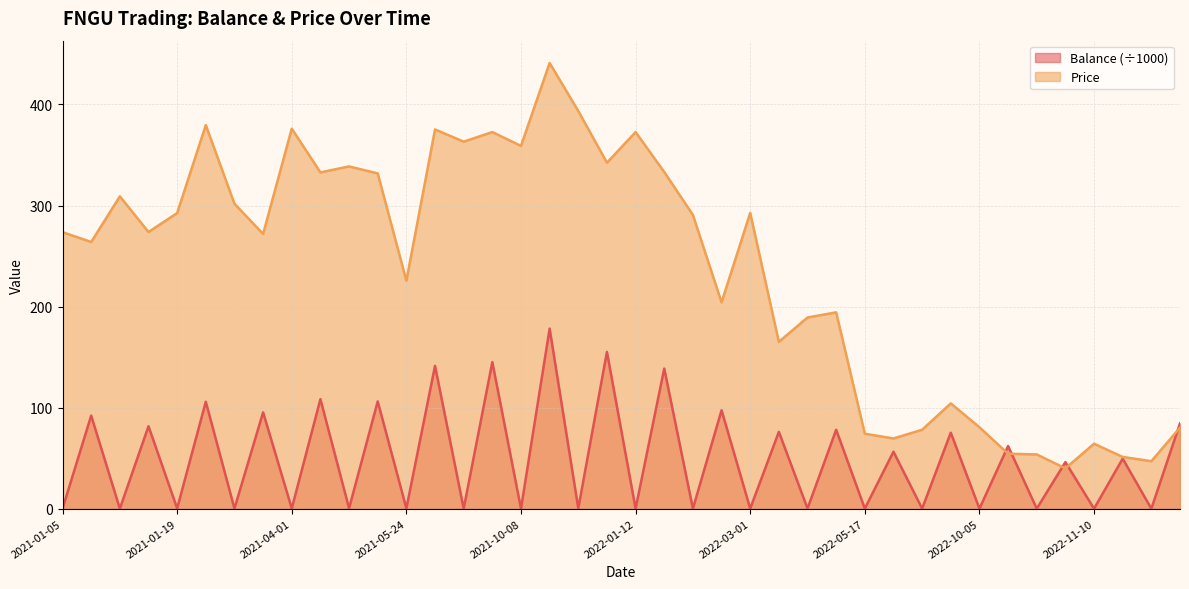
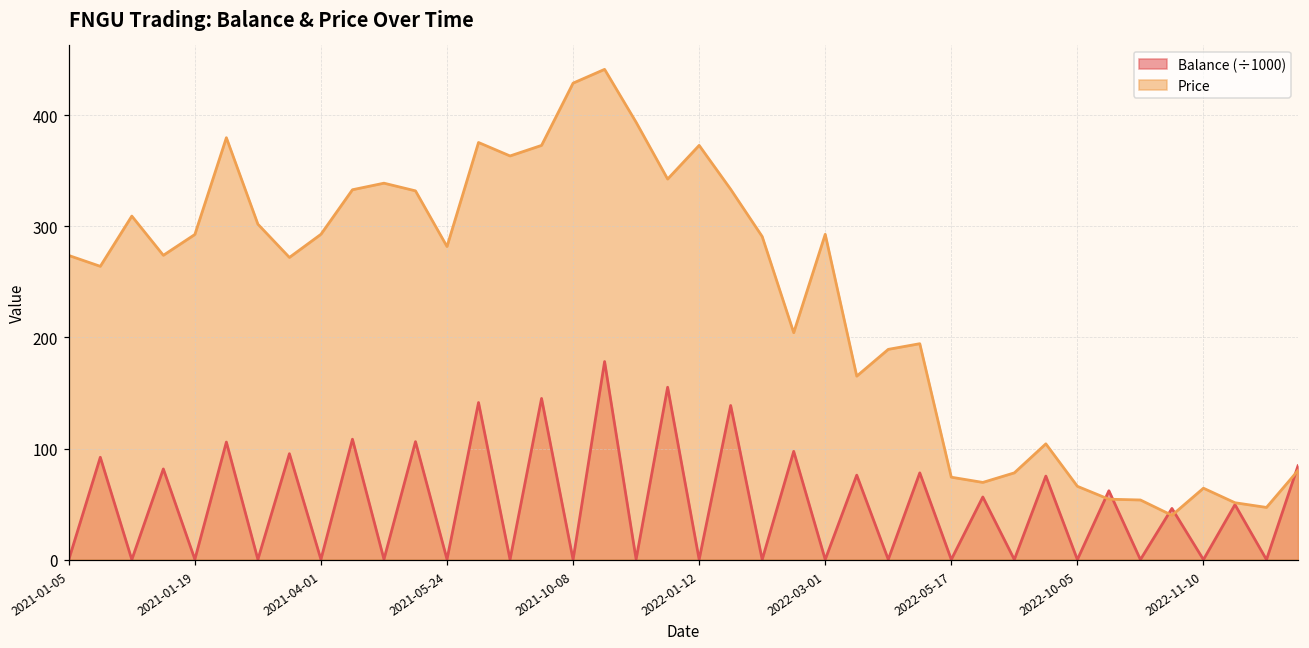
Price, 2021-04-01: 376 -> 293
Price, 2021-05-24: 226 -> 282
Price, 2021-10-08: 359 -> 429
Price, 2022-10-05: 81 -> 66
